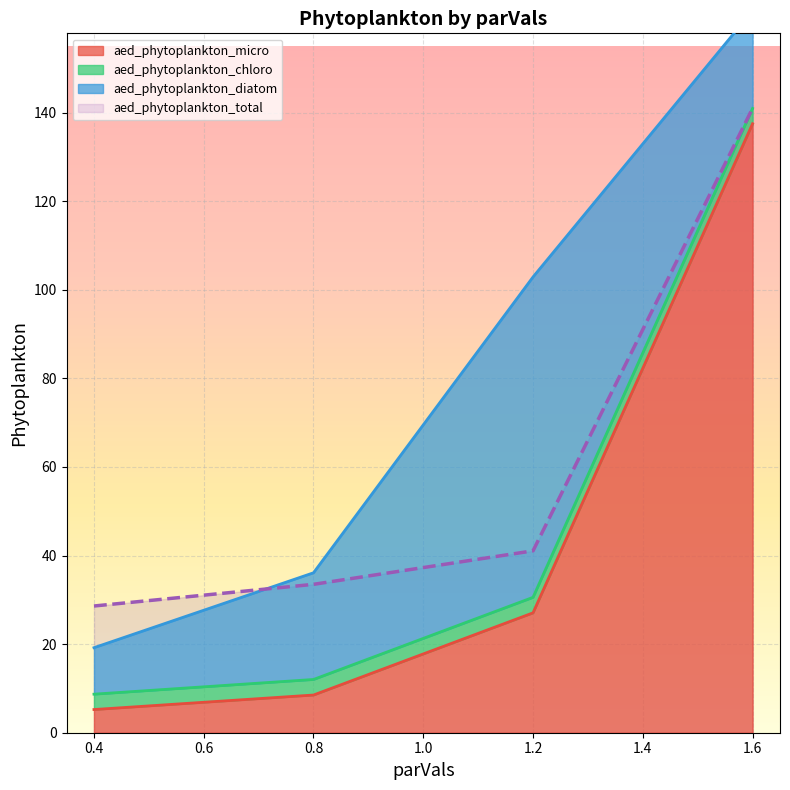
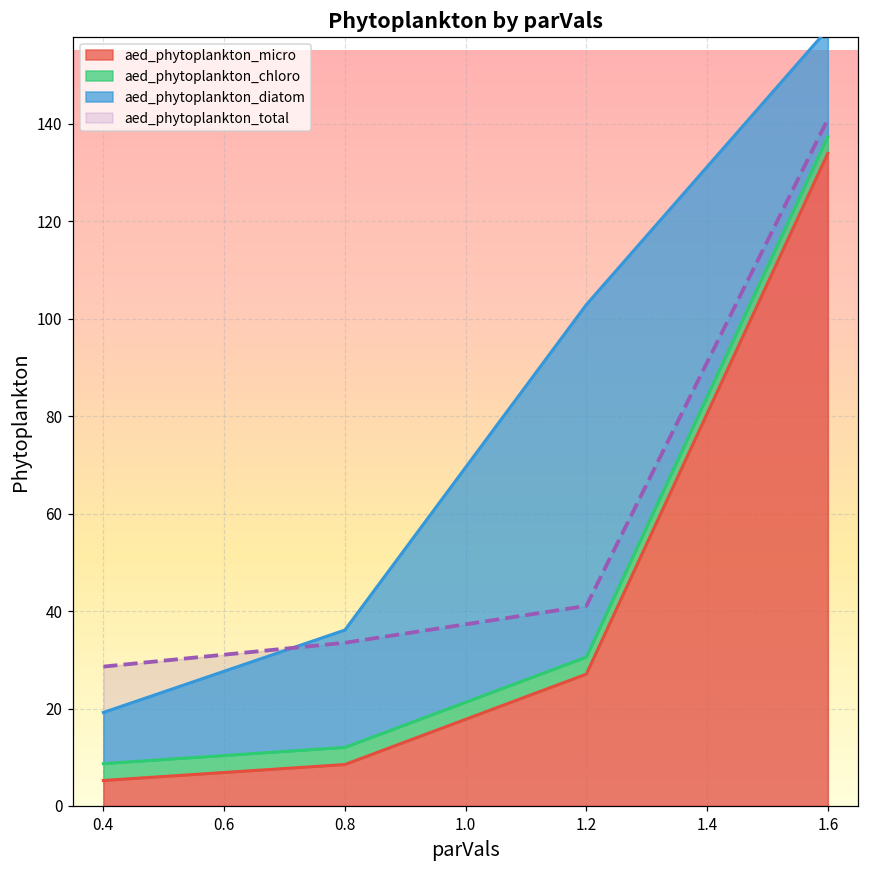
aed_phytoplankton_micro, 1.6: 138 -> 134
